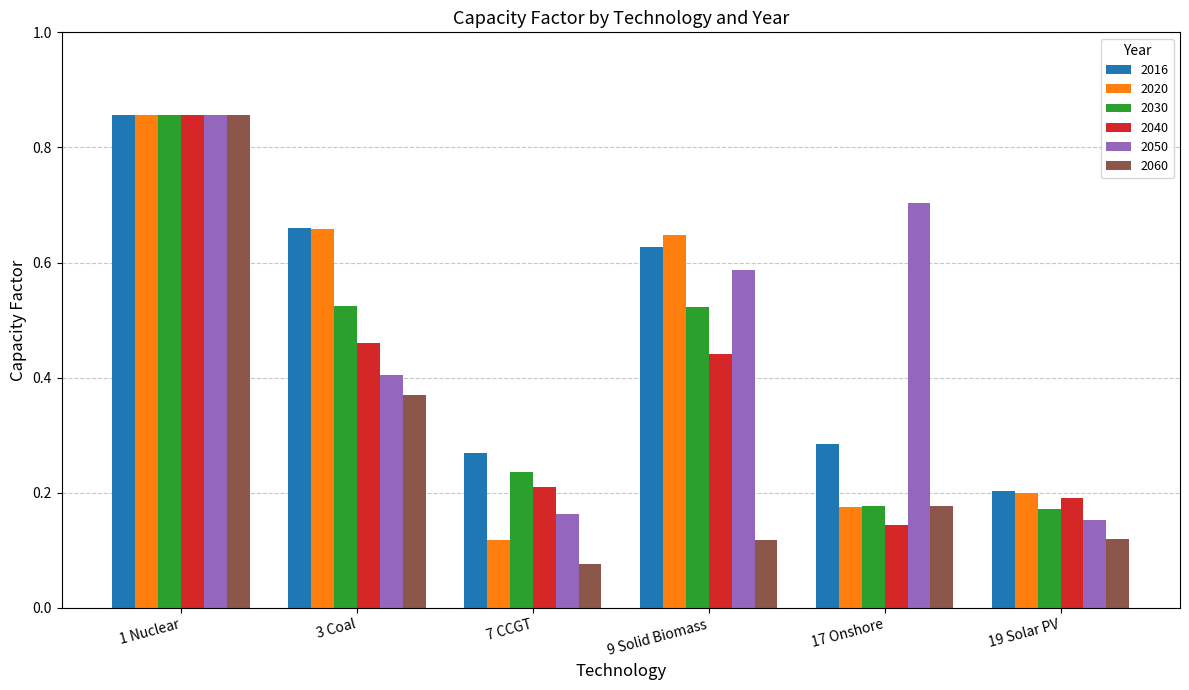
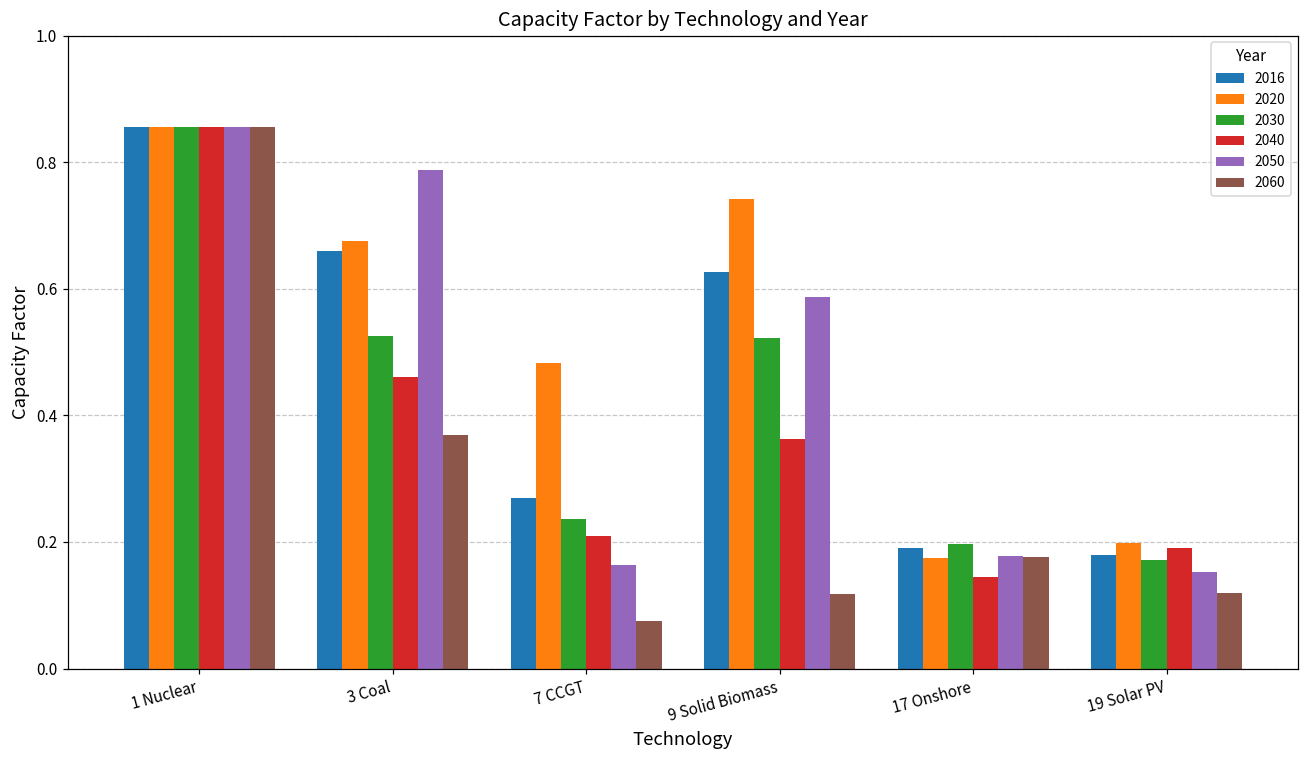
2020, 3 Coal: 0.66 -> 0.68
2050, 3 Coal: 0.40 -> 0.79
2020, 7 CCGT: 0.12 -> 0.48
2020, 9 Solid Biomass: 0.65 -> 0.74
2040, 9 Solid Biomass: 0.44 -> 0.36
2016, 17 Onshore: 0.28 -> 0.19
2030, 17 Onshore: 0.18 -> 0.20
2050, 17 Onshore: 0.70 -> 0.18
2016, 19 Solar PV: 0.20 -> 0.18
